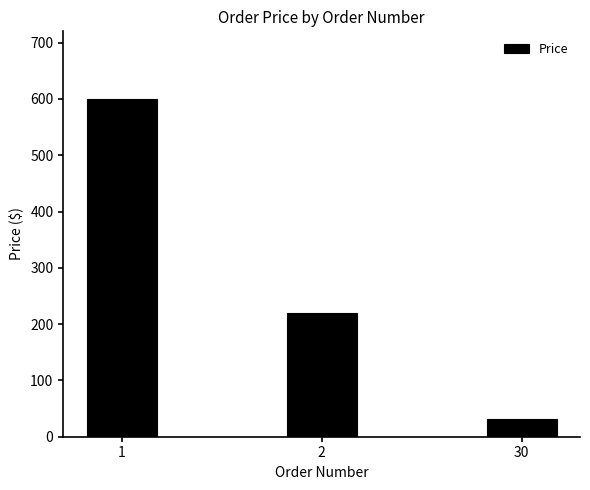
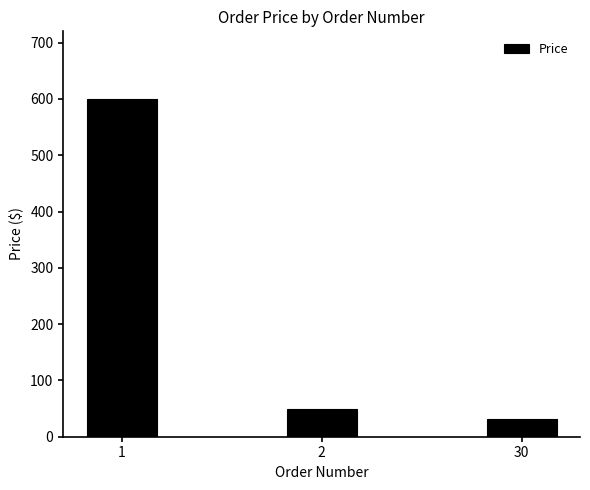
2: 220 -> 50
